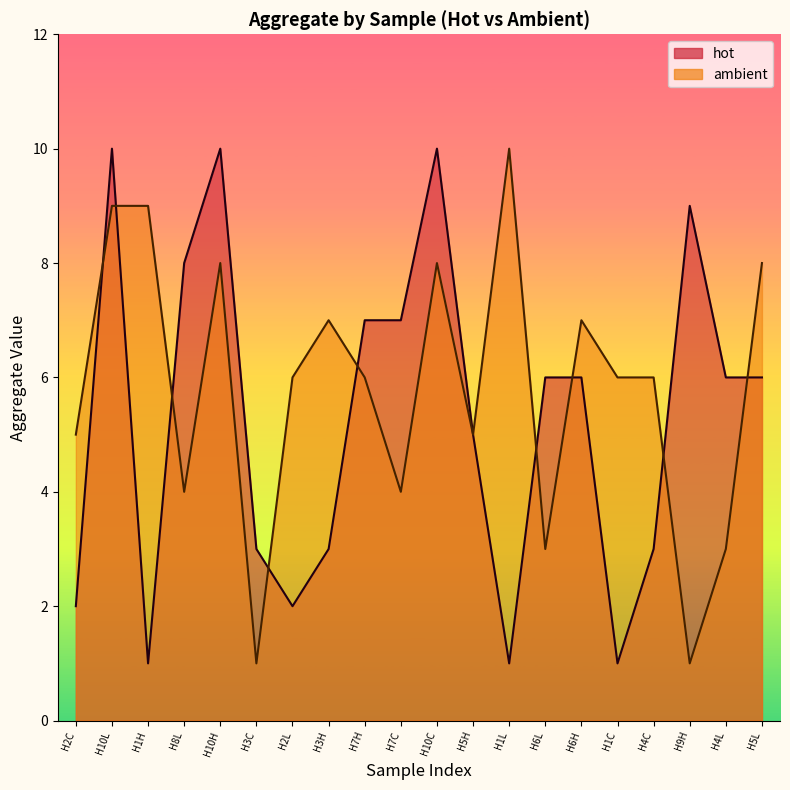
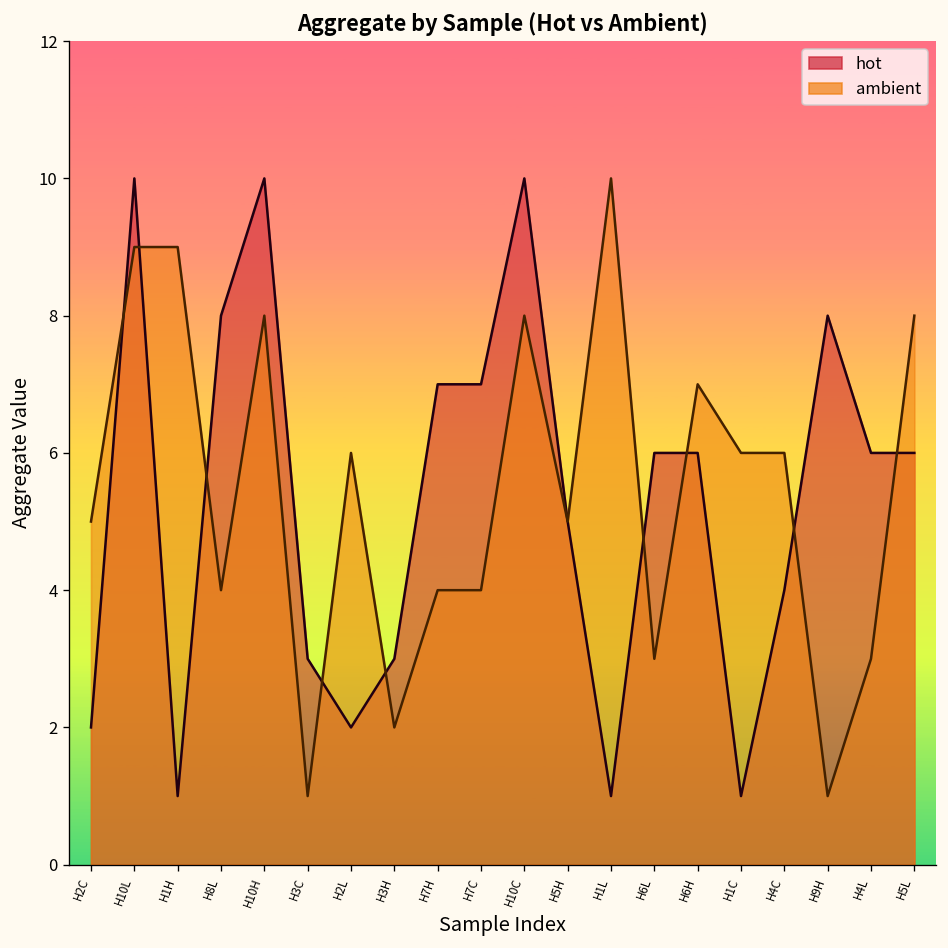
ambient, H3H: 7 -> 2
ambient, H7H: 6 -> 4
hot, H4C: 3 -> 4
hot, H9H: 9 -> 8
